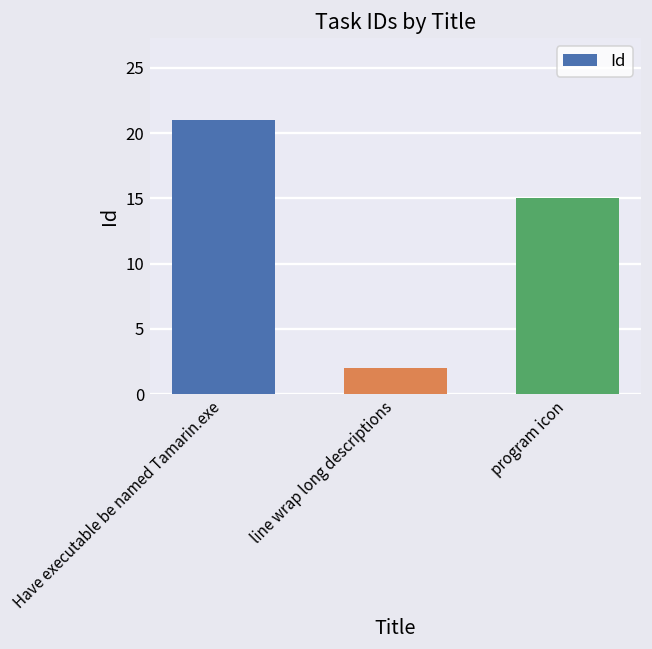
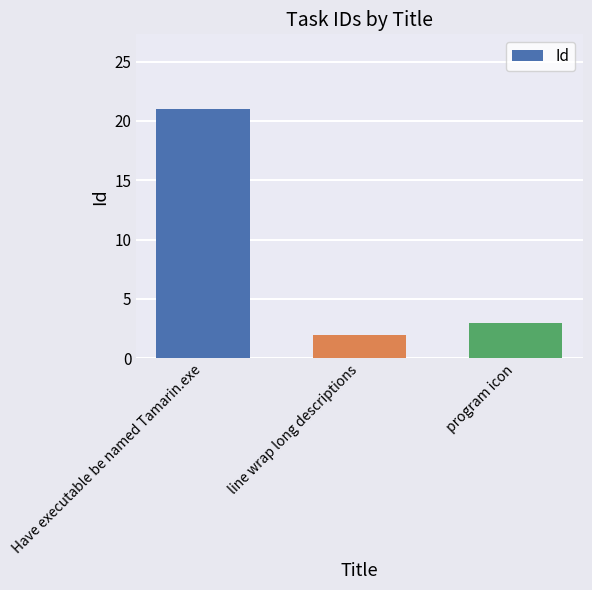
program icon: 15 -> 3
